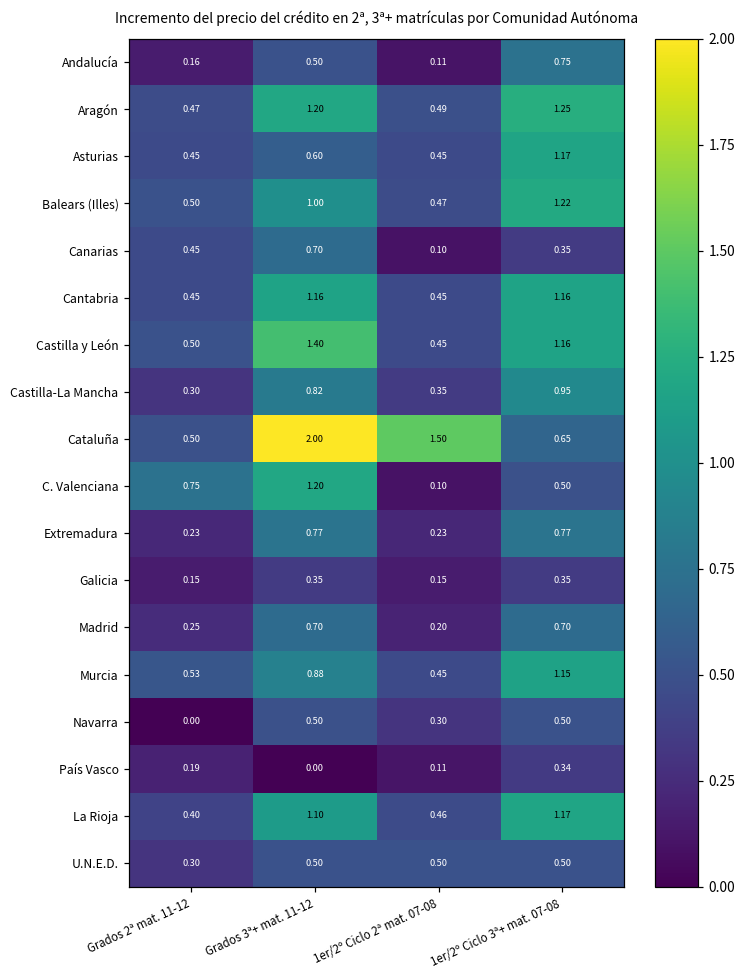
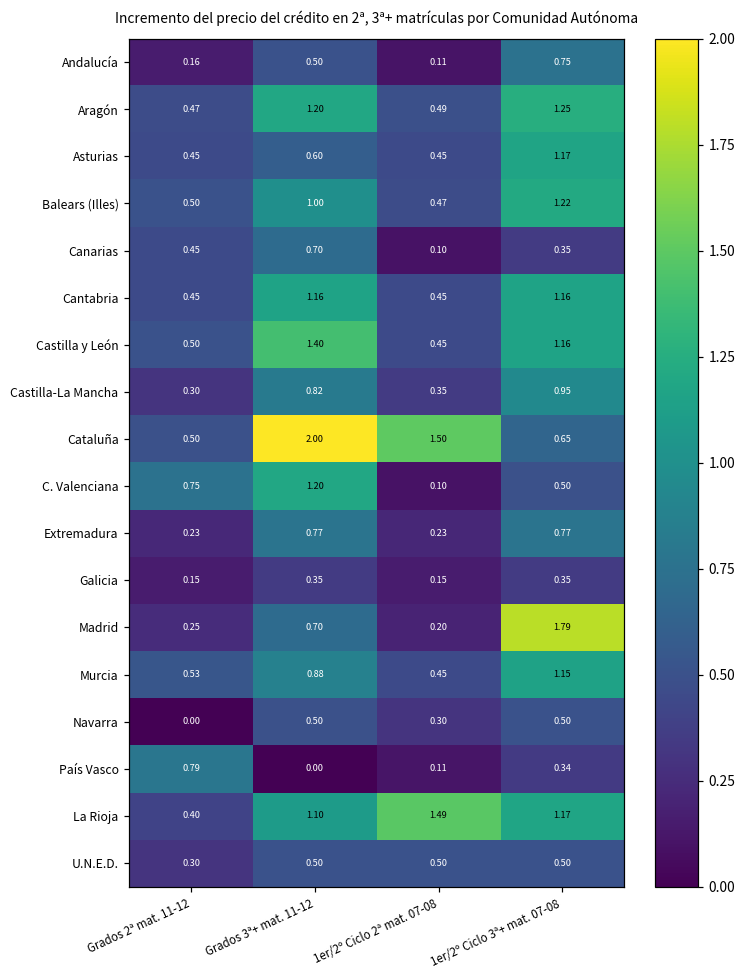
Madrid, 1er/2º Ciclo 3ª+ mat. 07-08: 0.70 -> 1.79
País Vasco, Grados 2ª mat. 11-12: 0.19 -> 0.79
La Rioja, 1er/2º Ciclo 2ª mat. 07-08: 0.46 -> 1.49
